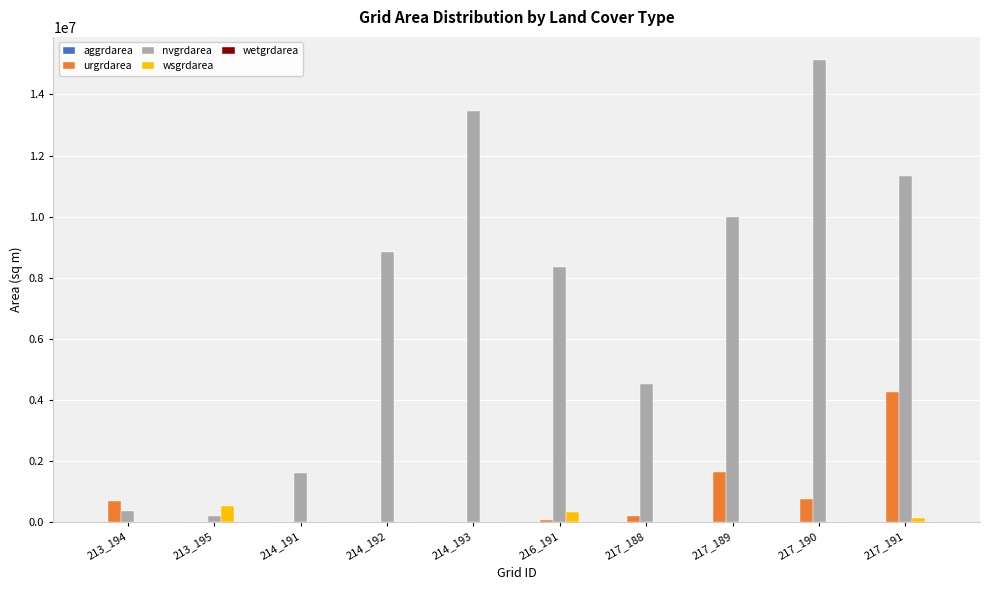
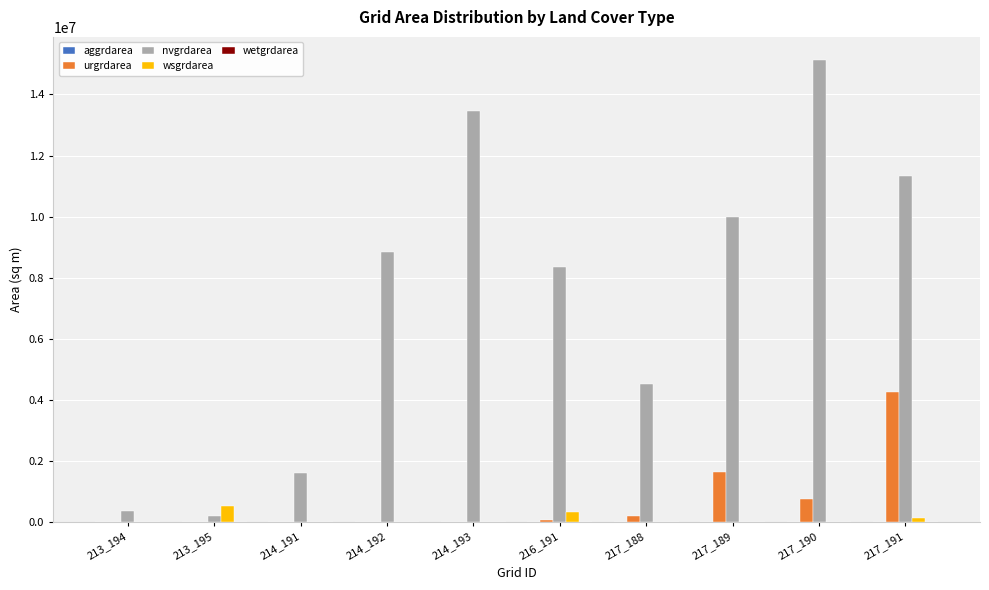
urgrdarea, 213_194: 700000 -> 0
